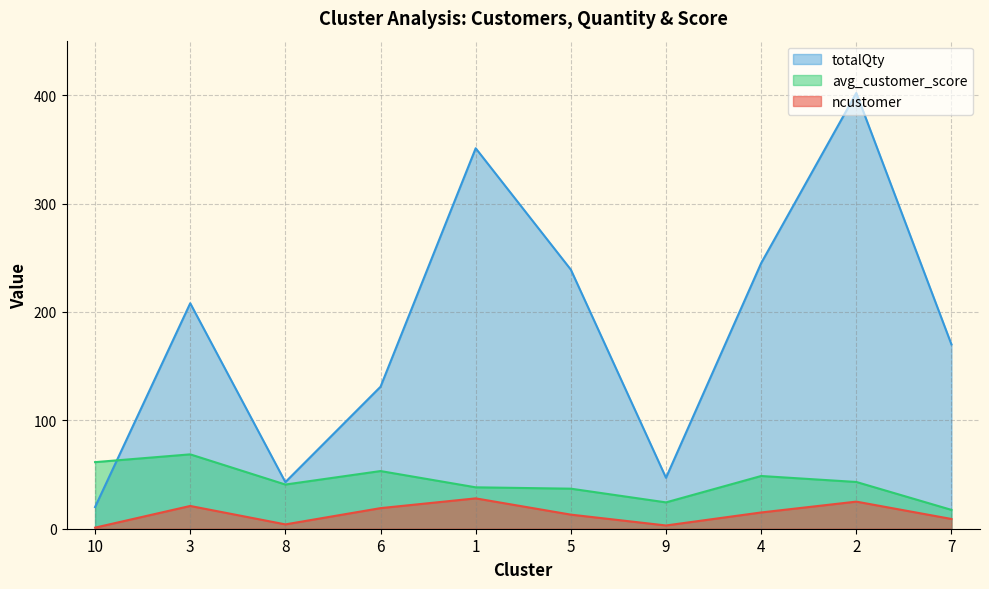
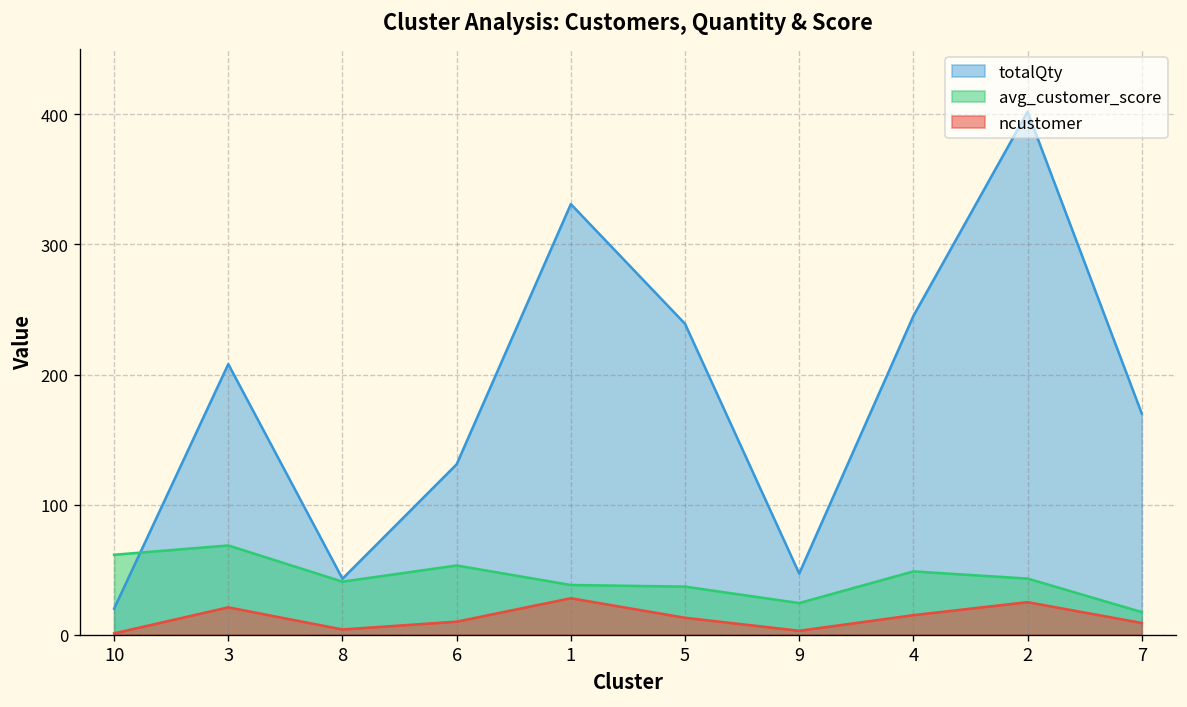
ncustomer, 6: 19 -> 10
totalQty, 1: 351 -> 331
